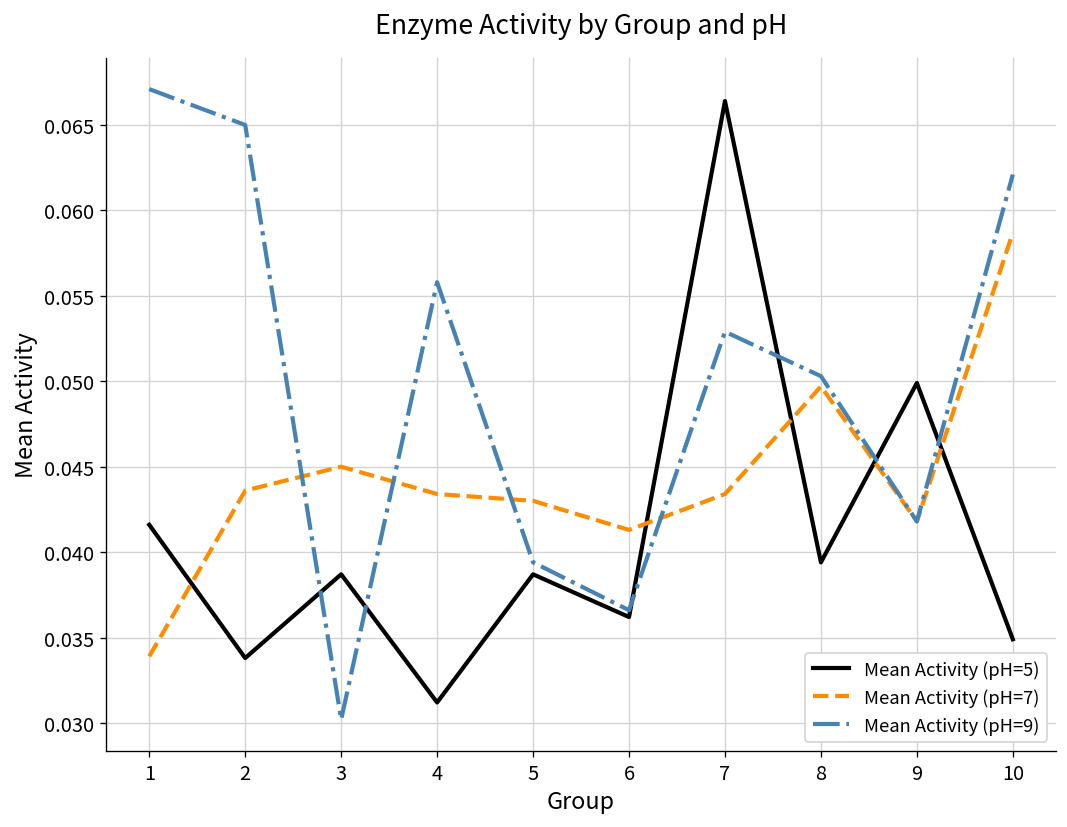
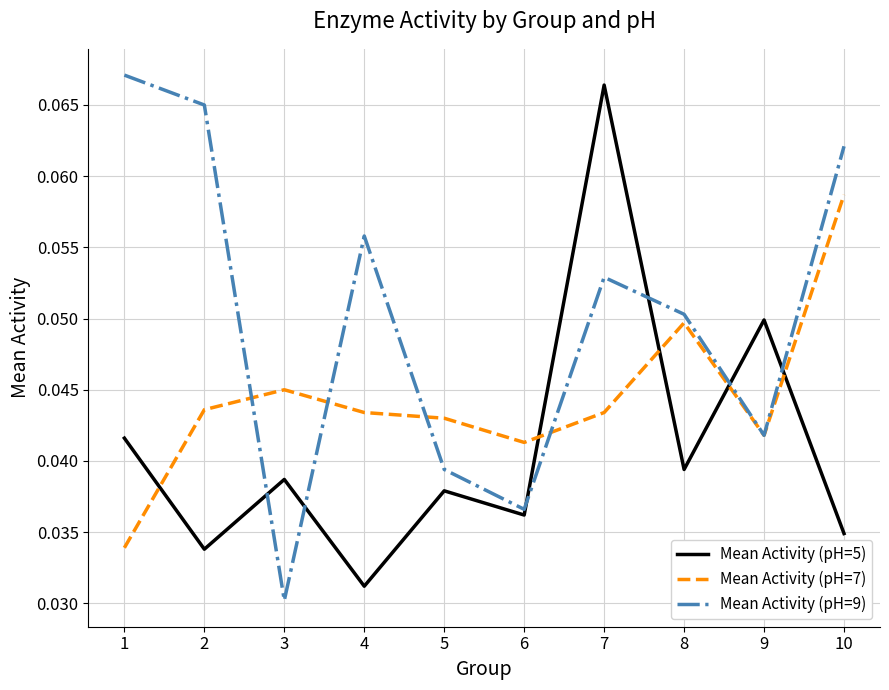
Mean Activity (pH=5), 5: 0.0387 -> 0.0379
